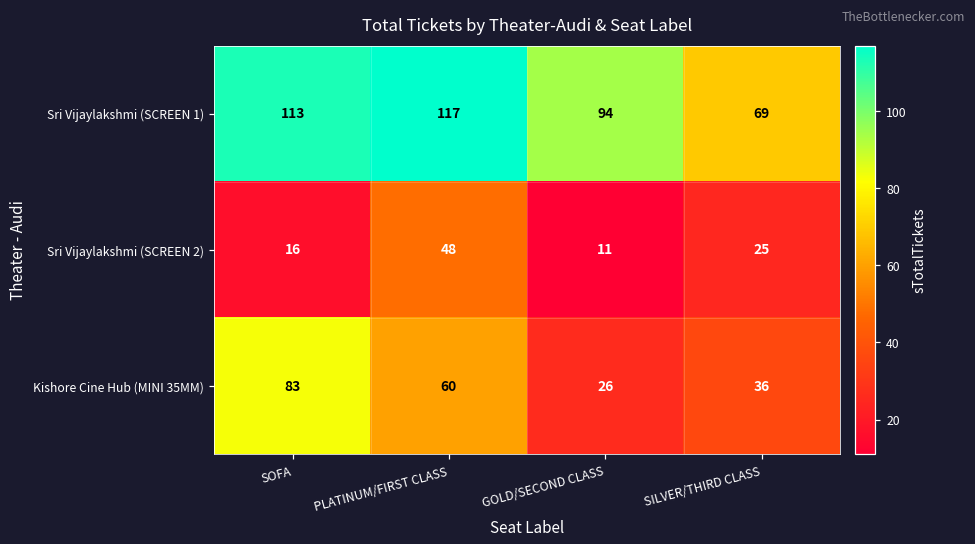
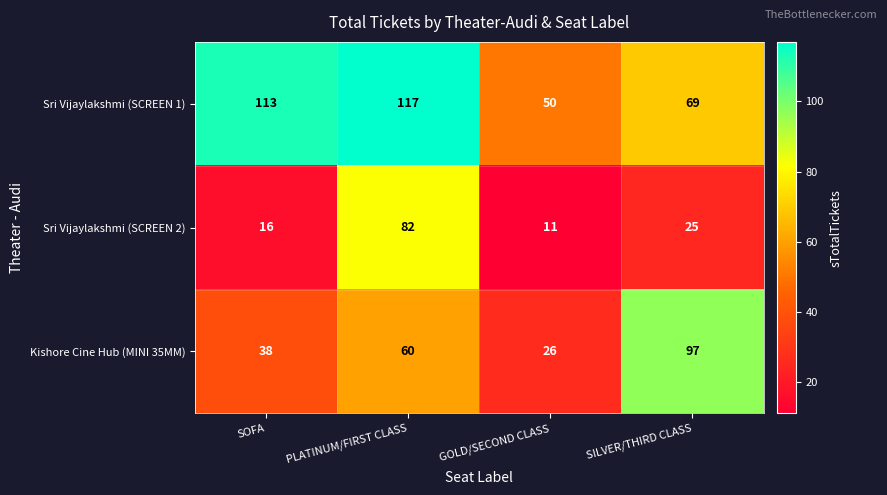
Sri Vijaylakshmi (SCREEN 1), GOLD/SECOND CLASS: 94 -> 50
Sri Vijaylakshmi (SCREEN 2), PLATINUM/FIRST CLASS: 48 -> 82
Kishore Cine Hub (MINI 35MM), SOFA: 83 -> 38
Kishore Cine Hub (MINI 35MM), SILVER/THIRD CLASS: 36 -> 97
